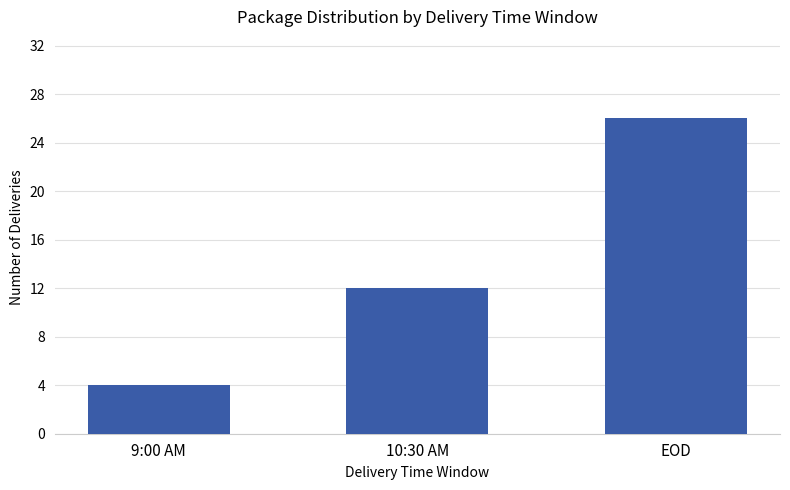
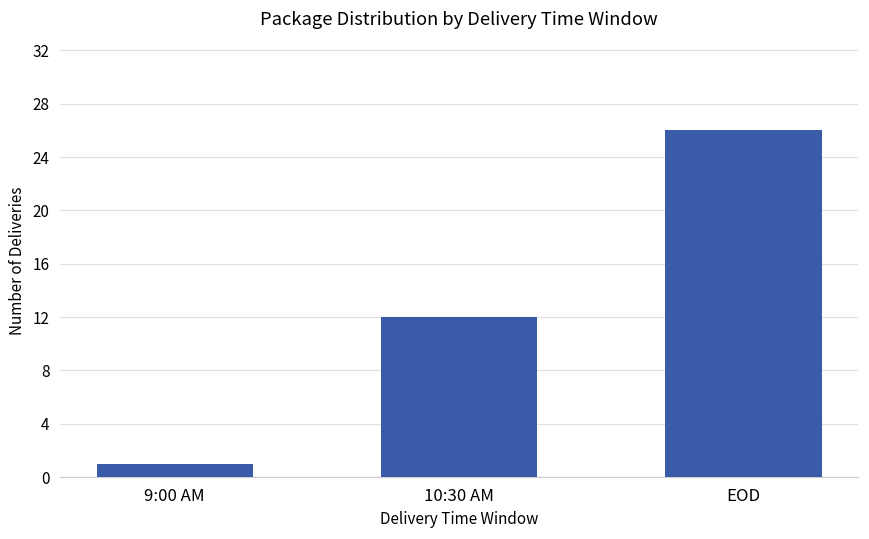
9:00 AM: 4 -> 1
